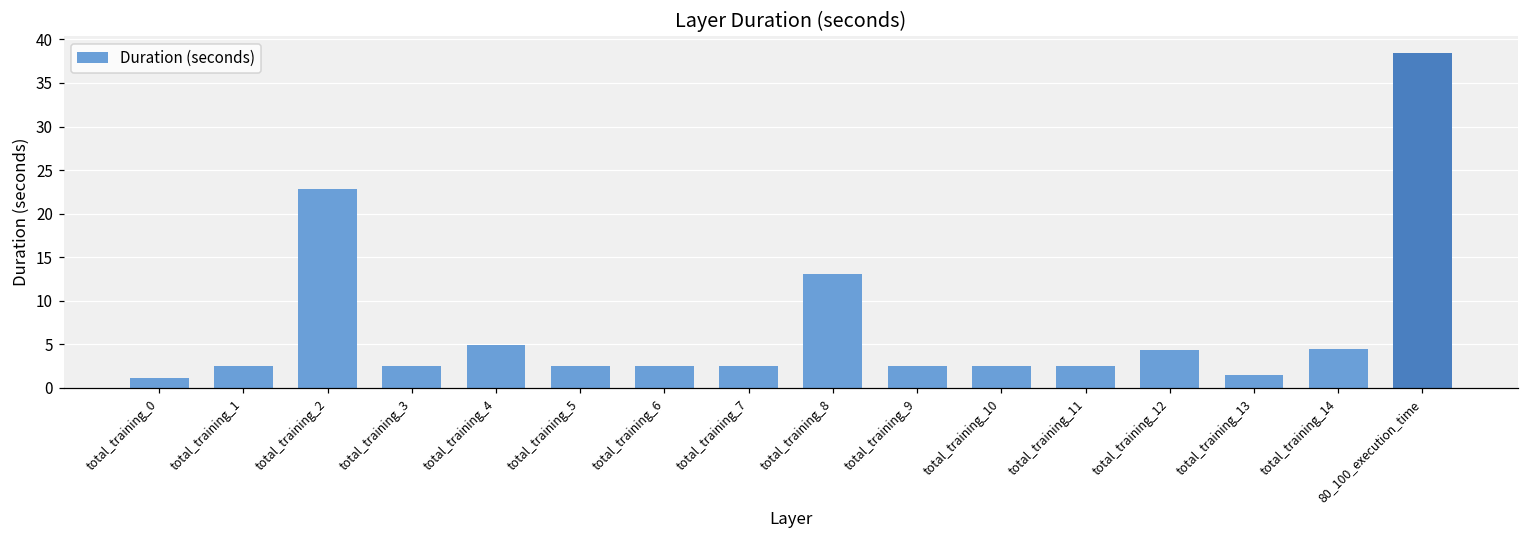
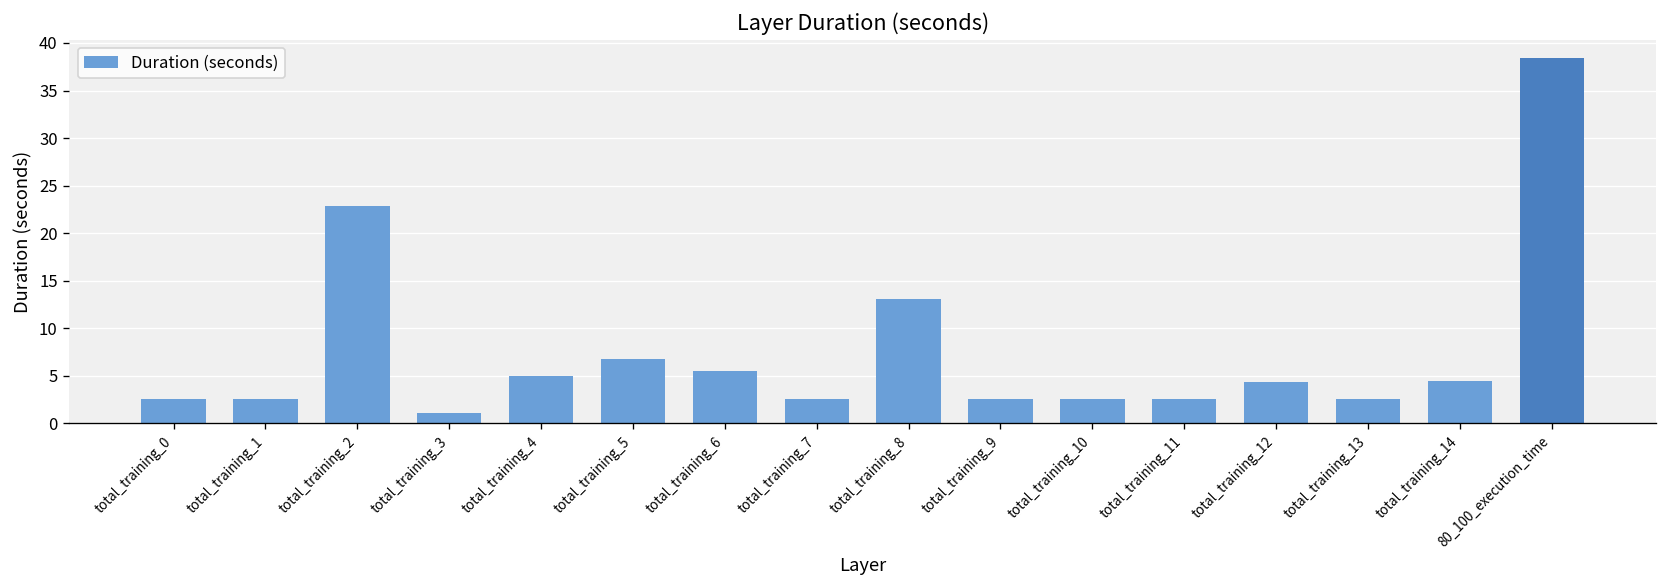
total_training_0: 1 -> 3
total_training_3: 3 -> 1
total_training_5: 3 -> 7
total_training_6: 3 -> 5
total_training_13: 1 -> 3
